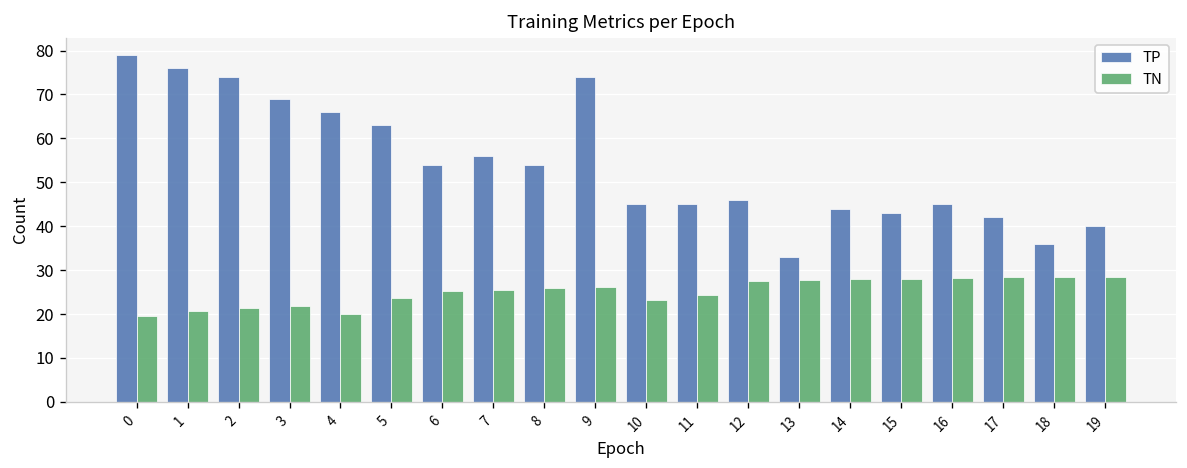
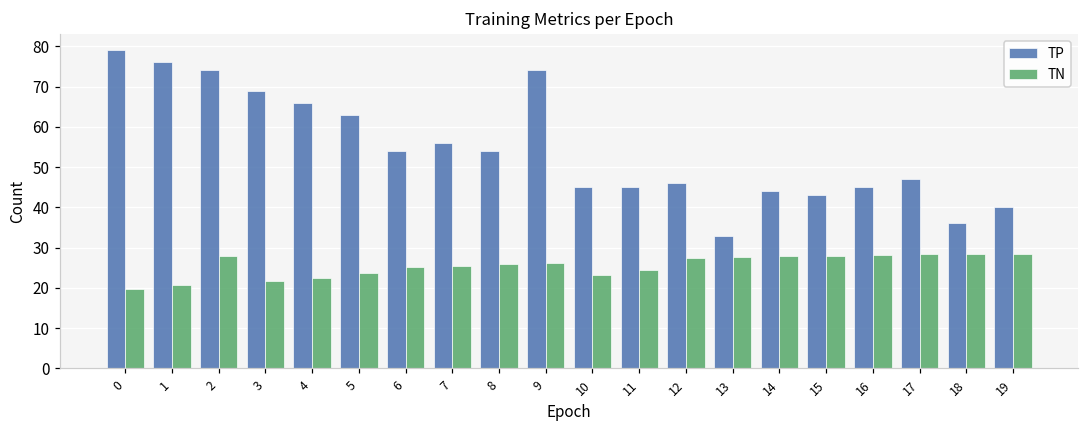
TN, 2: 21 -> 28
TN, 4: 20 -> 22
TP, 17: 42 -> 47
